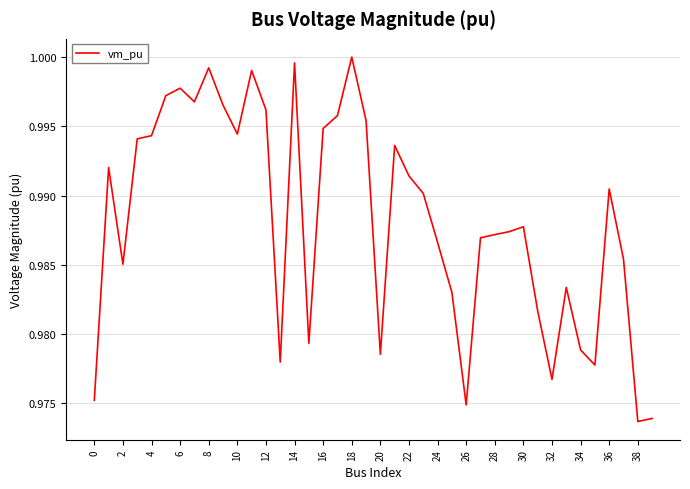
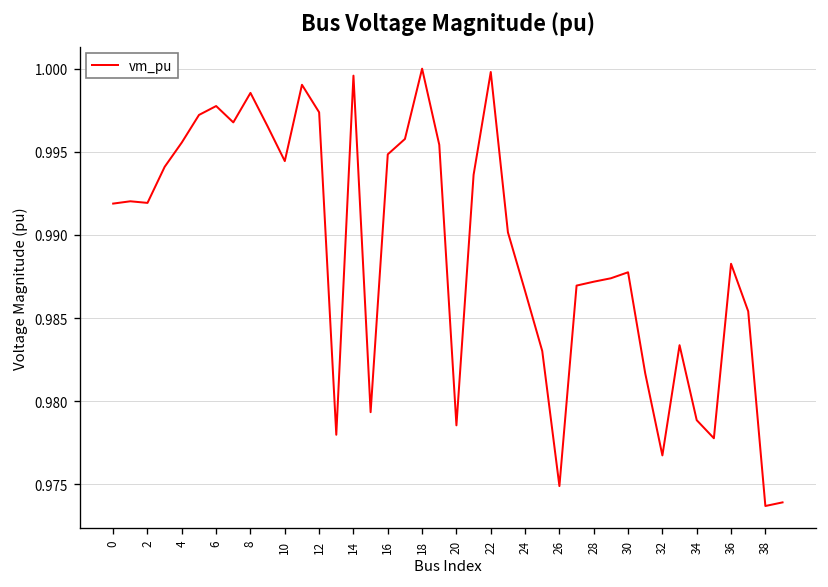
0: 0.9752 -> 0.9919
2: 0.9851 -> 0.9919
4: 0.9943 -> 0.9956
8: 0.9992 -> 0.9985
12: 0.9962 -> 0.9974
22: 0.9914 -> 0.9998
36: 0.9905 -> 0.9883
